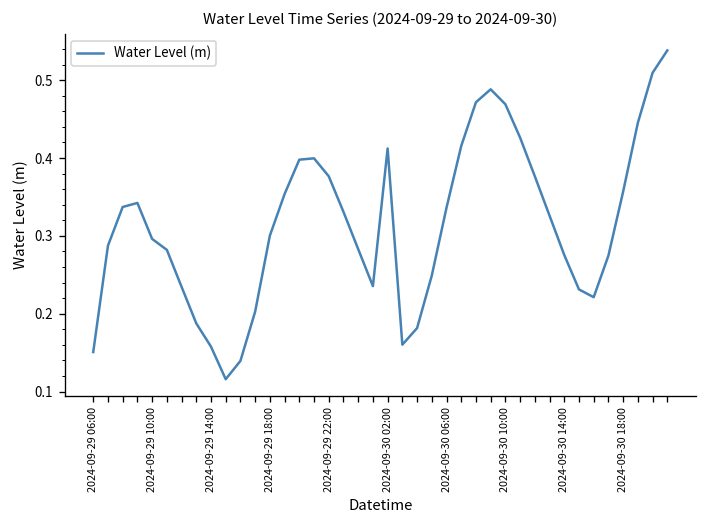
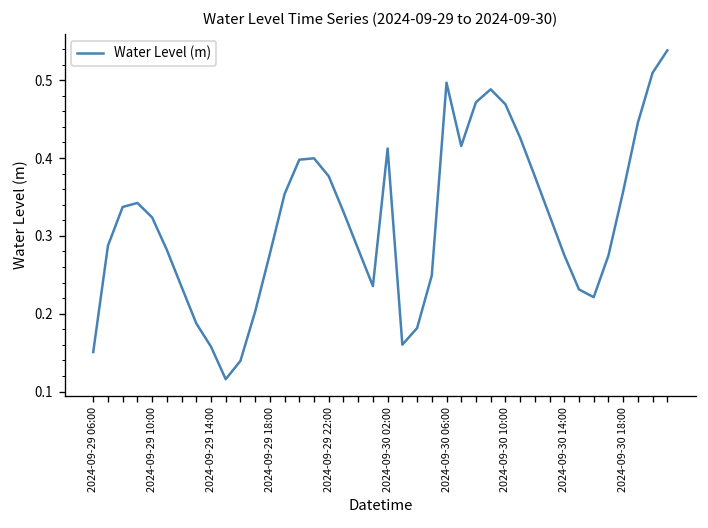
2024-09-29 10:00: 0.30 -> 0.32
2024-09-29 18:00: 0.30 -> 0.28
2024-09-30 06:00: 0.34 -> 0.50
